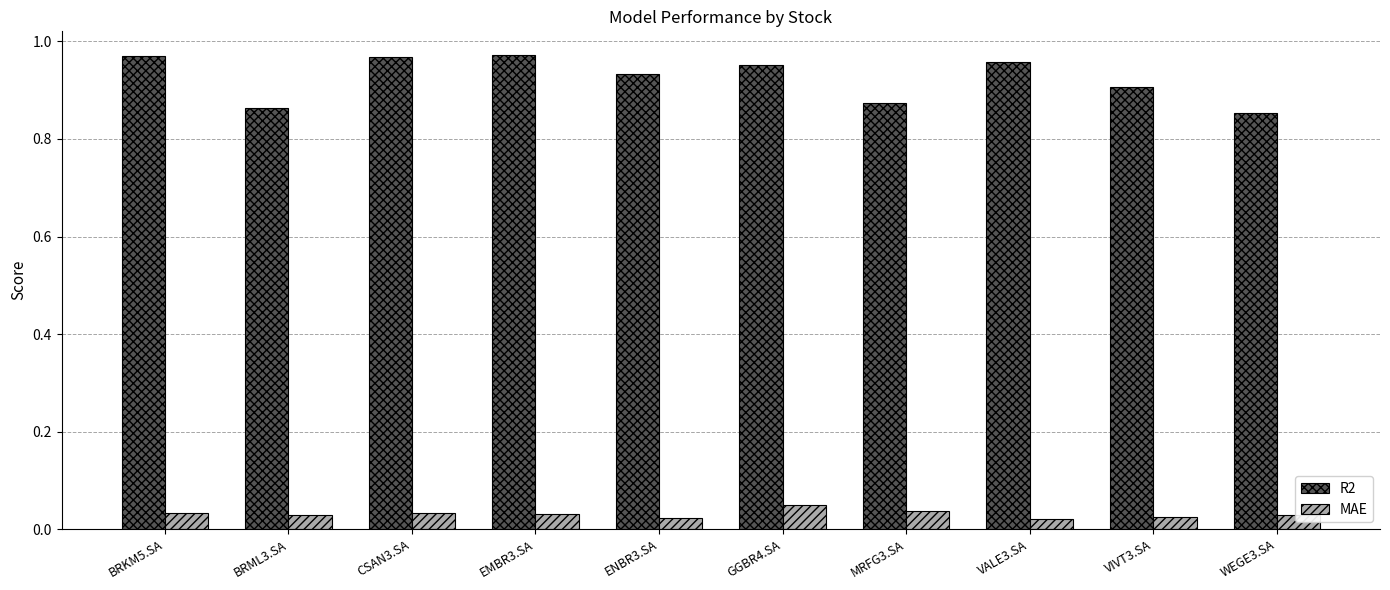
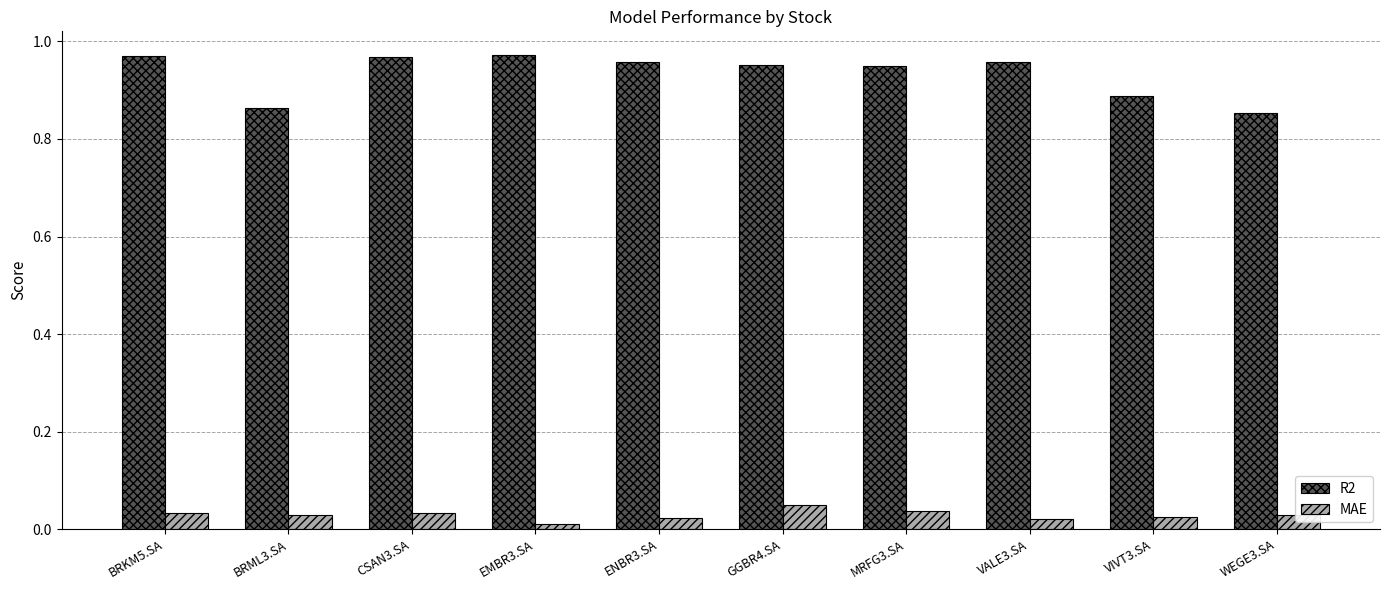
MAE, EMBR3.SA: 0.03 -> 0.01
R2, ENBR3.SA: 0.93 -> 0.96
R2, MRFG3.SA: 0.87 -> 0.95
R2, VIVT3.SA: 0.91 -> 0.89
